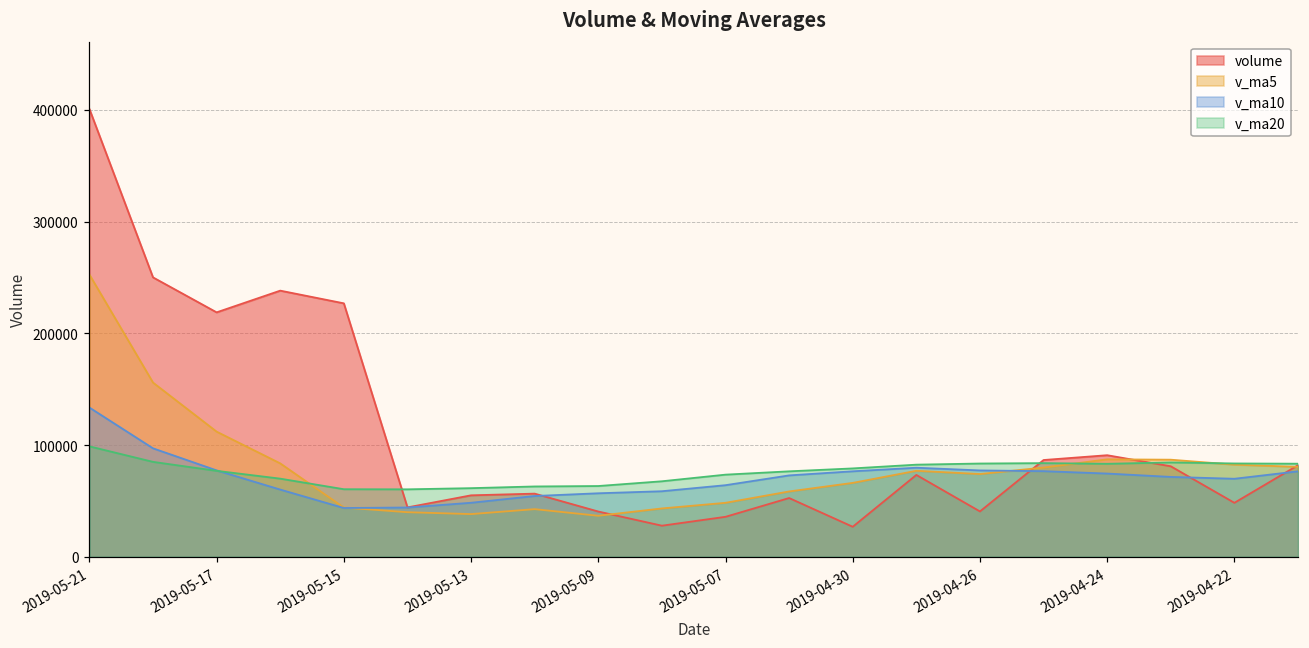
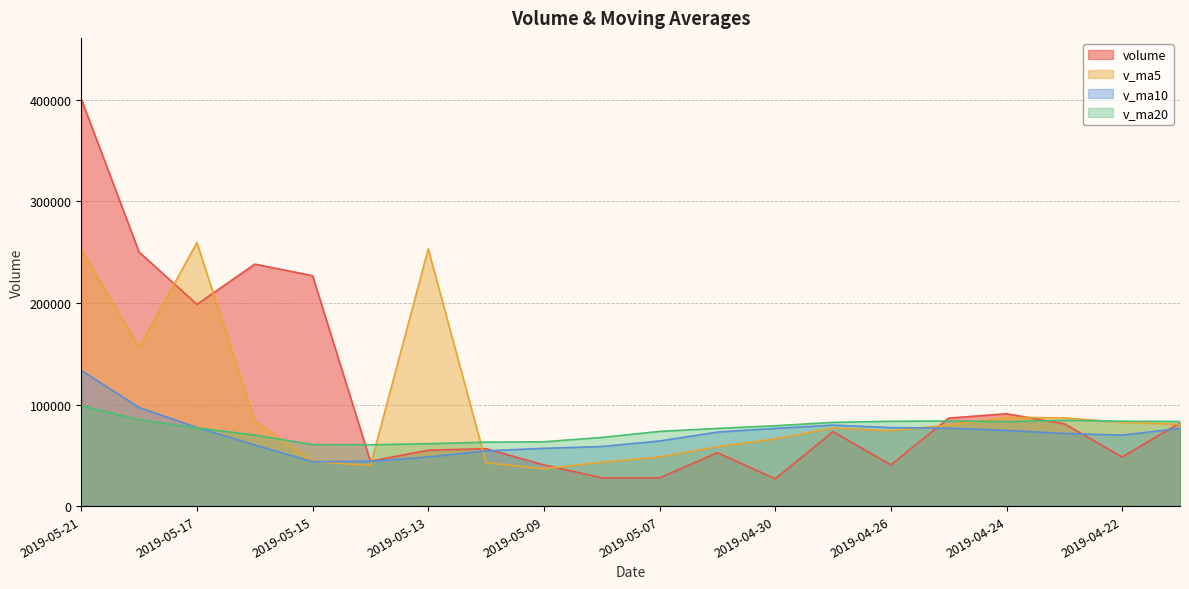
volume, 2019-05-17: 219000 -> 199000
v_ma5, 2019-05-17: 112000 -> 259000
v_ma5, 2019-05-13: 38000 -> 253000
volume, 2019-05-07: 36000 -> 28000
